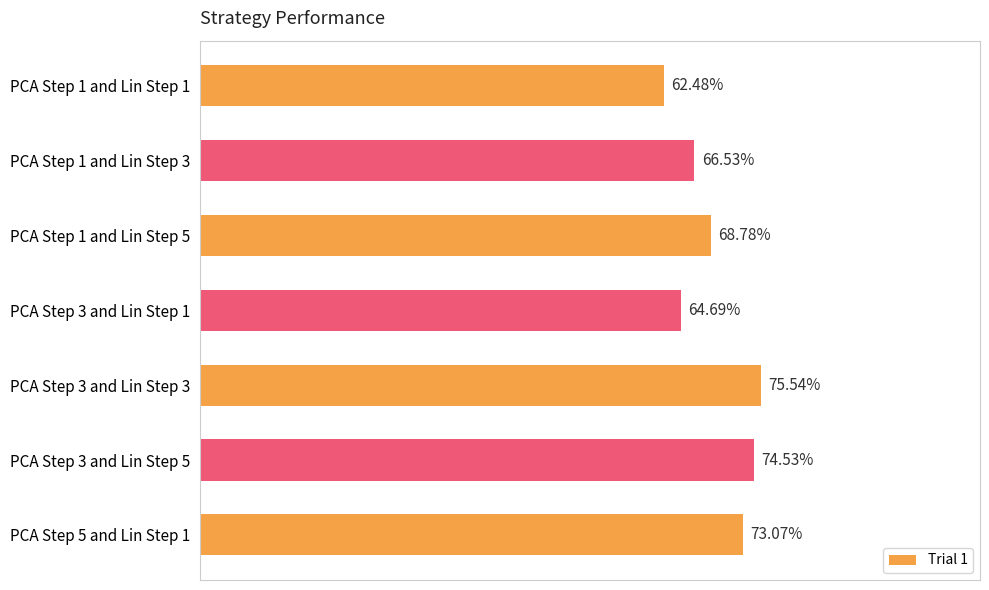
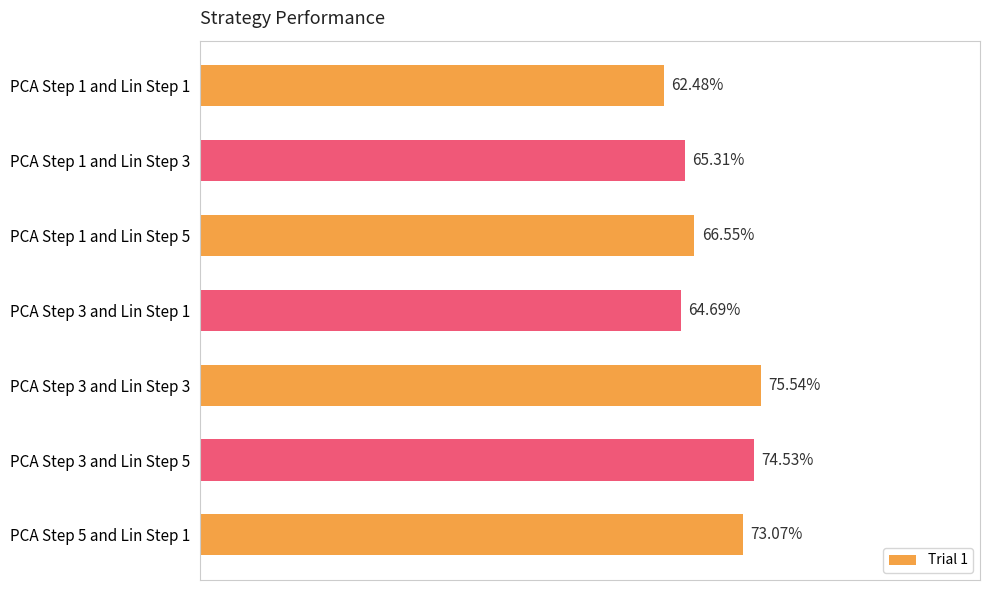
PCA Step 1 and Lin Step 3: 66.53% -> 65.31%
PCA Step 1 and Lin Step 5: 68.78% -> 66.55%
